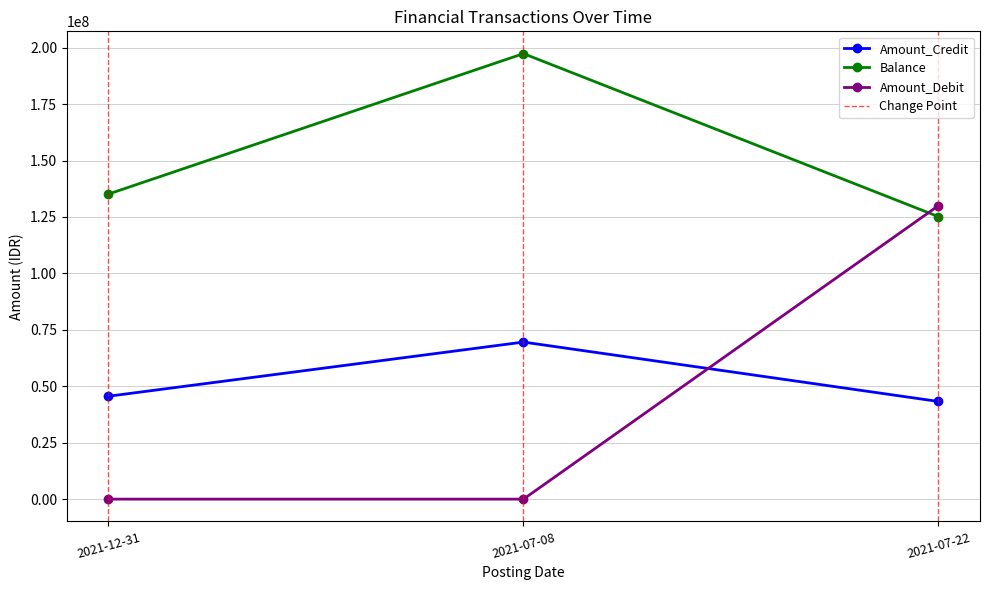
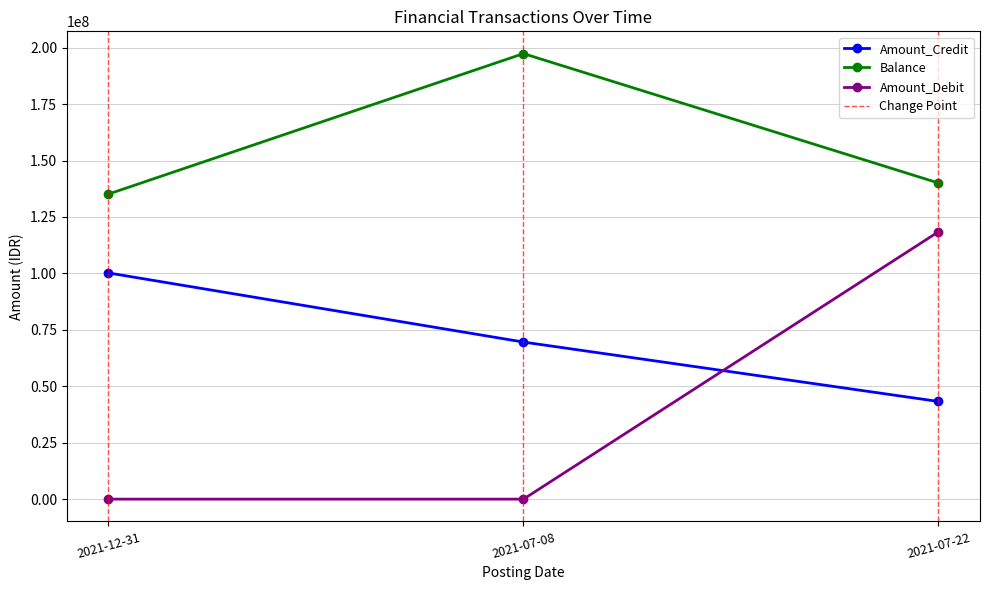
Amount_Credit, 2021-12-31: 46000000 -> 100000000
Balance, 2021-07-22: 125000000 -> 140000000
Amount_Debit, 2021-07-22: 130000000 -> 118000000
